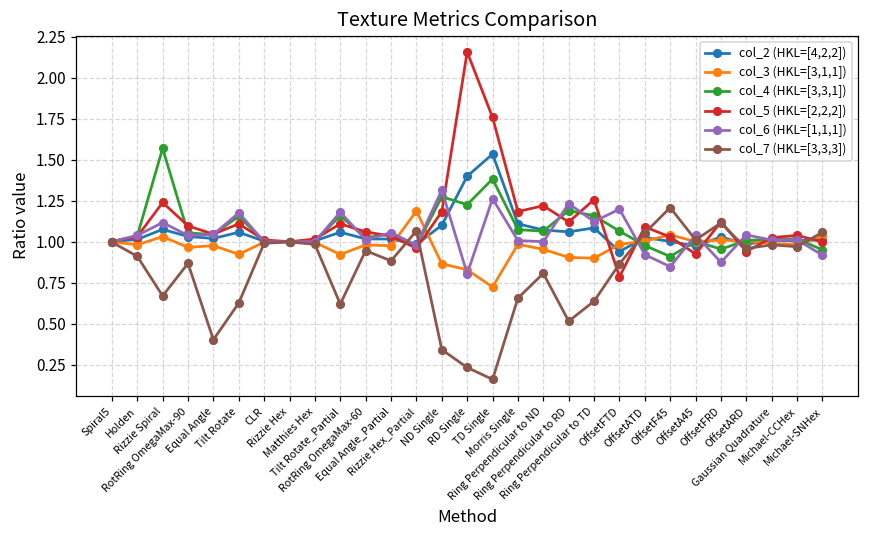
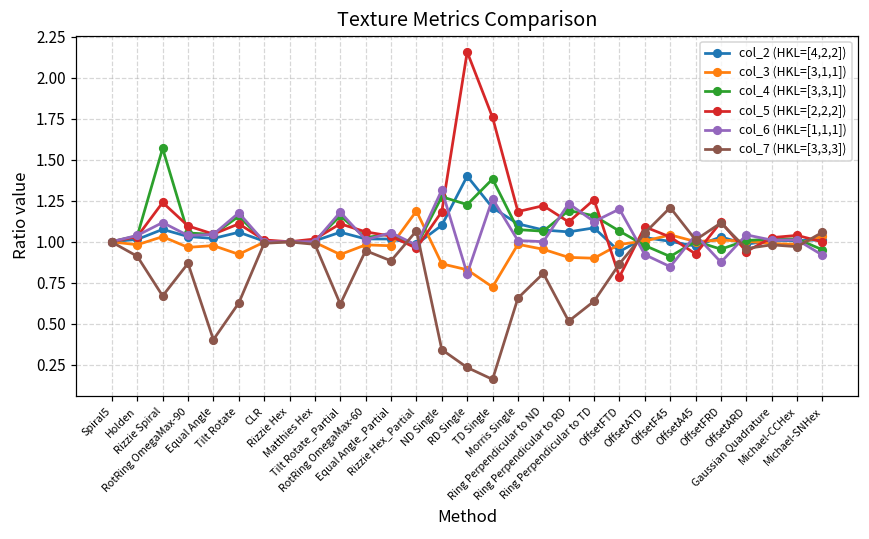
col_2 (HKL=[4,2,2]), TD Single: 1.53 -> 1.21
